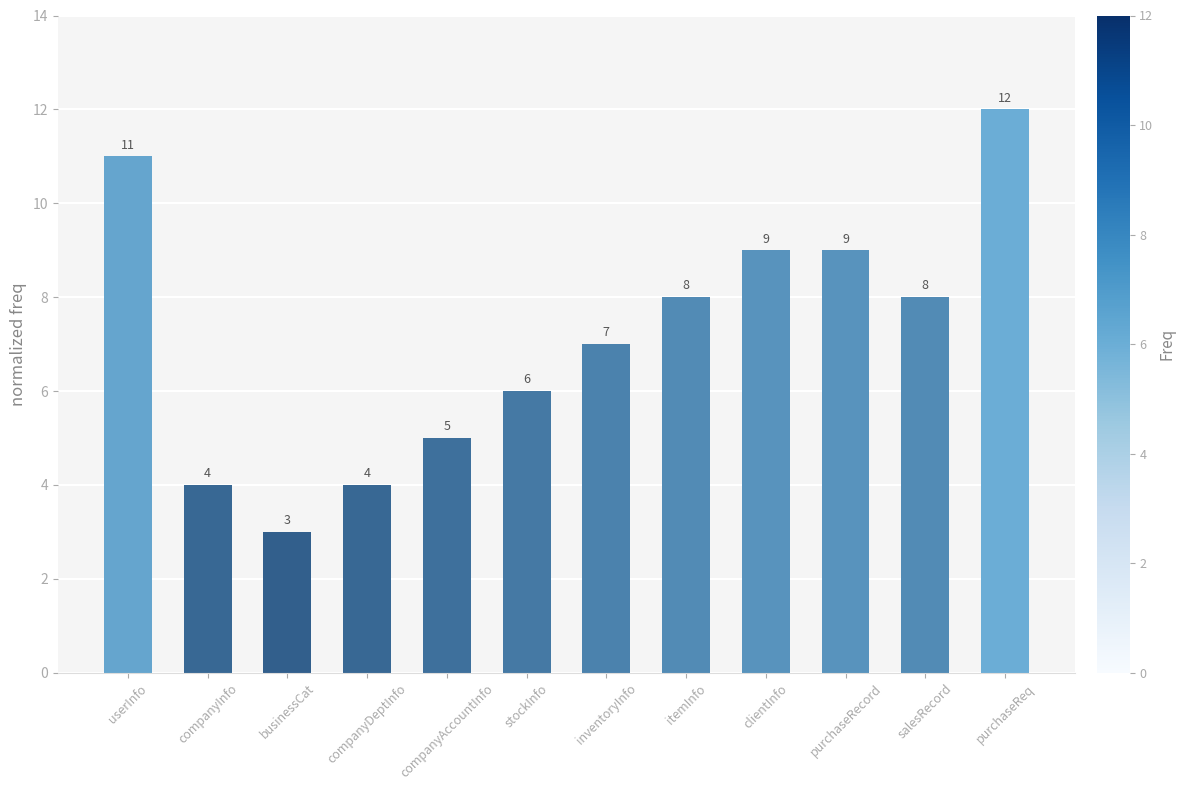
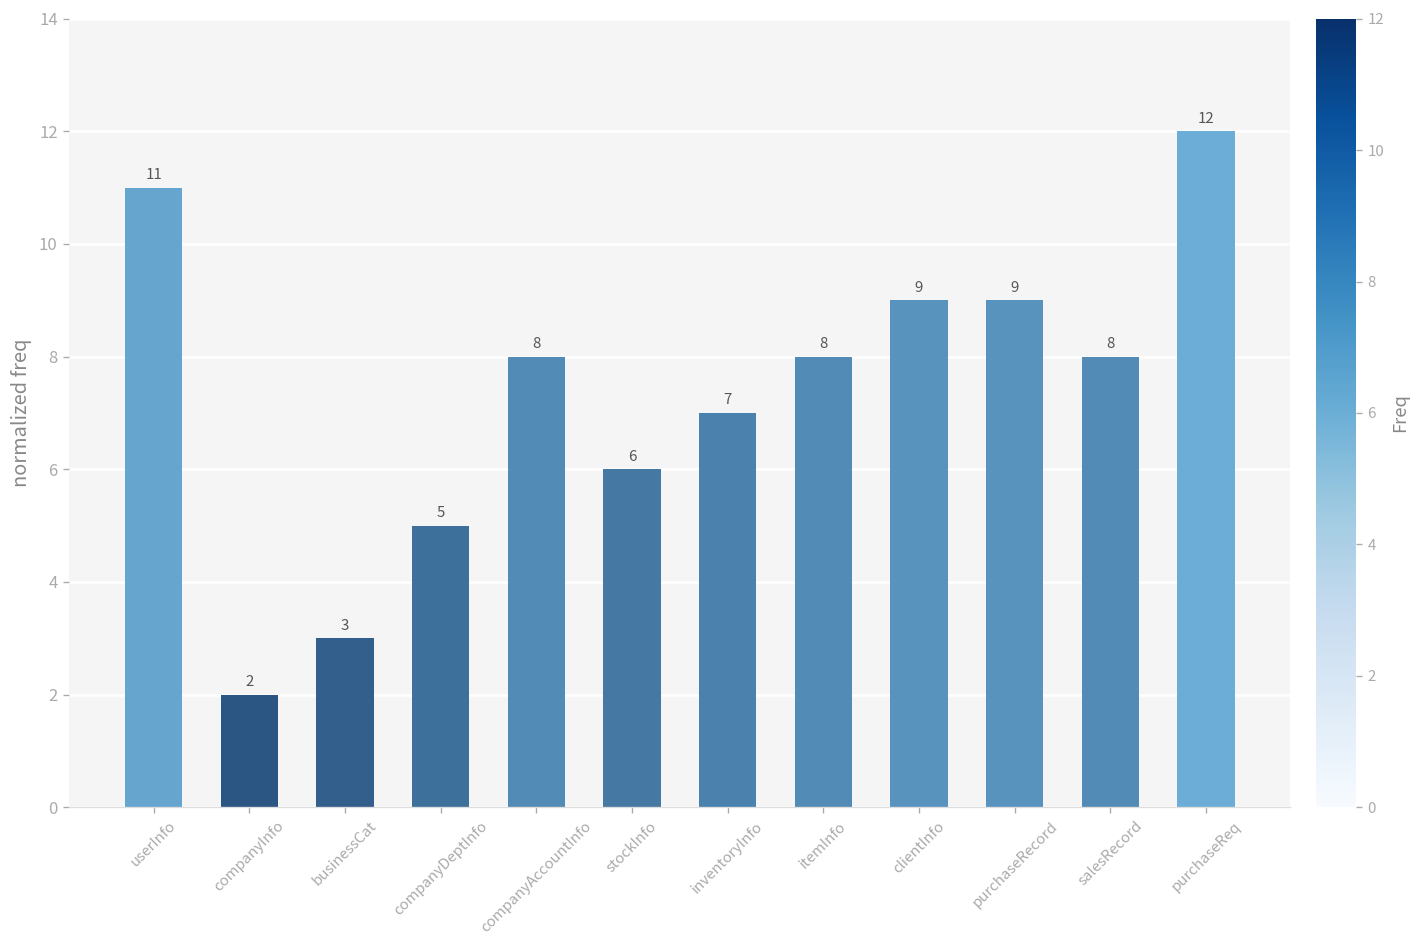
companyInfo: 4 -> 2
companyDeptInfo: 4 -> 5
companyAccountInfo: 5 -> 8
